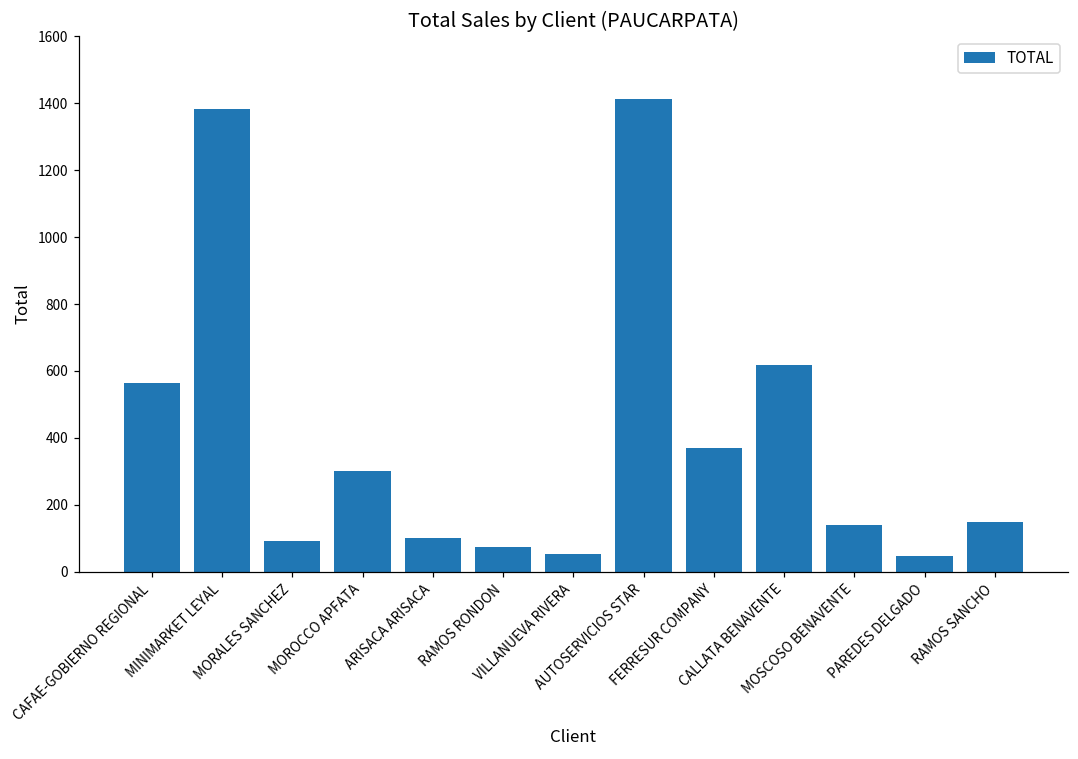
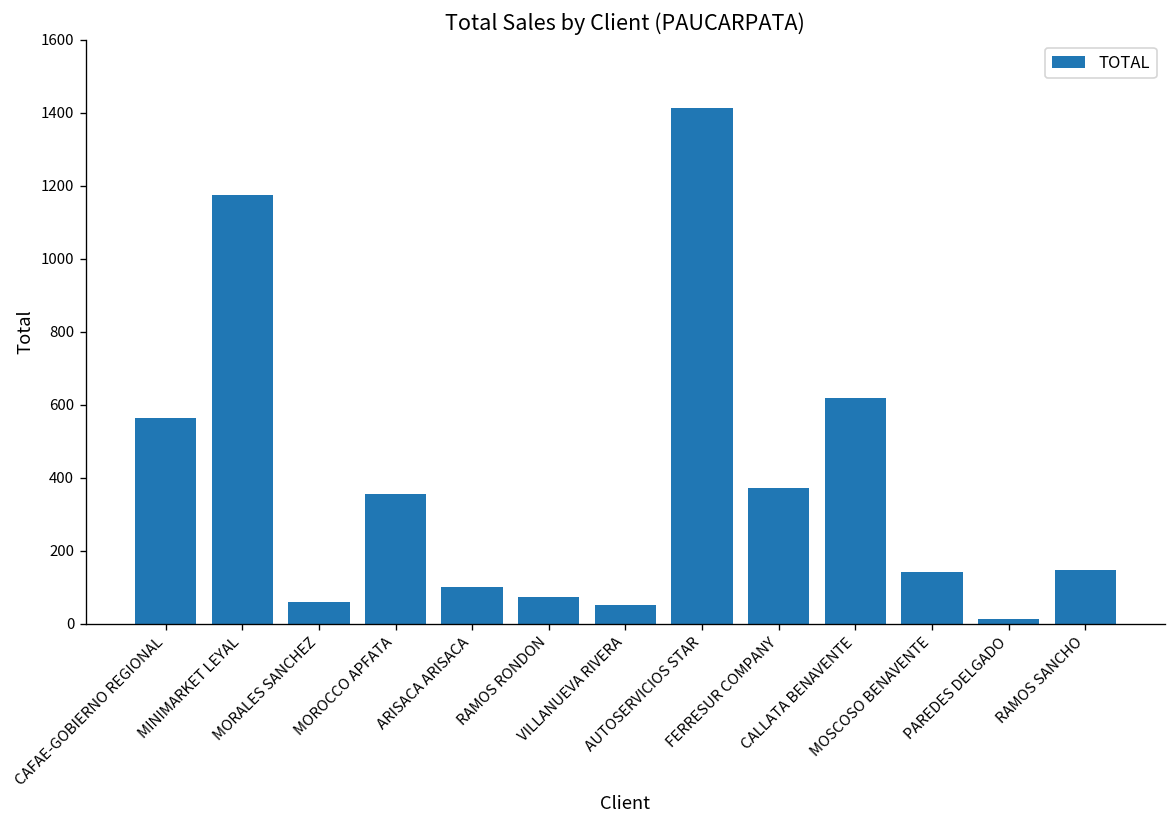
MINIMARKET LEYAL: 1380 -> 1170
MORALES SANCHEZ: 90 -> 60
MOROCCO APFATA: 300 -> 360
PAREDES DELGADO: 50 -> 10
